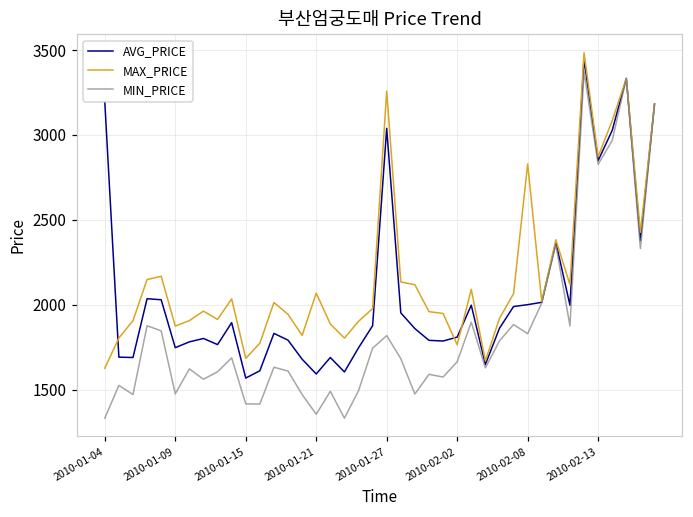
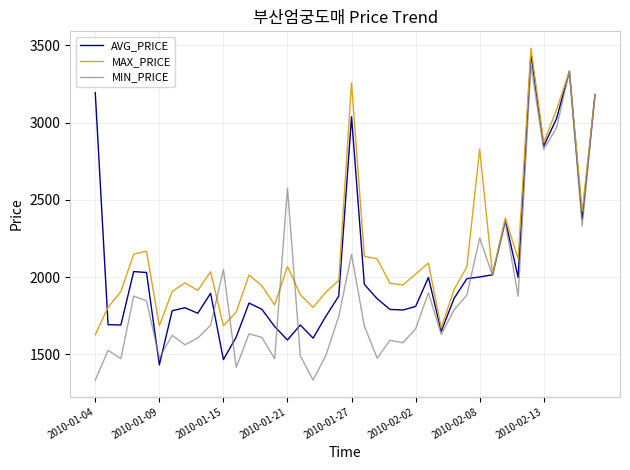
AVG_PRICE, 2010-01-09: 1750 -> 1430
MAX_PRICE, 2010-01-09: 1880 -> 1690
AVG_PRICE, 2010-01-15: 1570 -> 1470
MIN_PRICE, 2010-01-15: 1420 -> 2050
MIN_PRICE, 2010-01-21: 1360 -> 2580
MIN_PRICE, 2010-01-27: 1820 -> 2150
MAX_PRICE, 2010-02-02: 1770 -> 2020
MIN_PRICE, 2010-02-08: 1830 -> 2250
